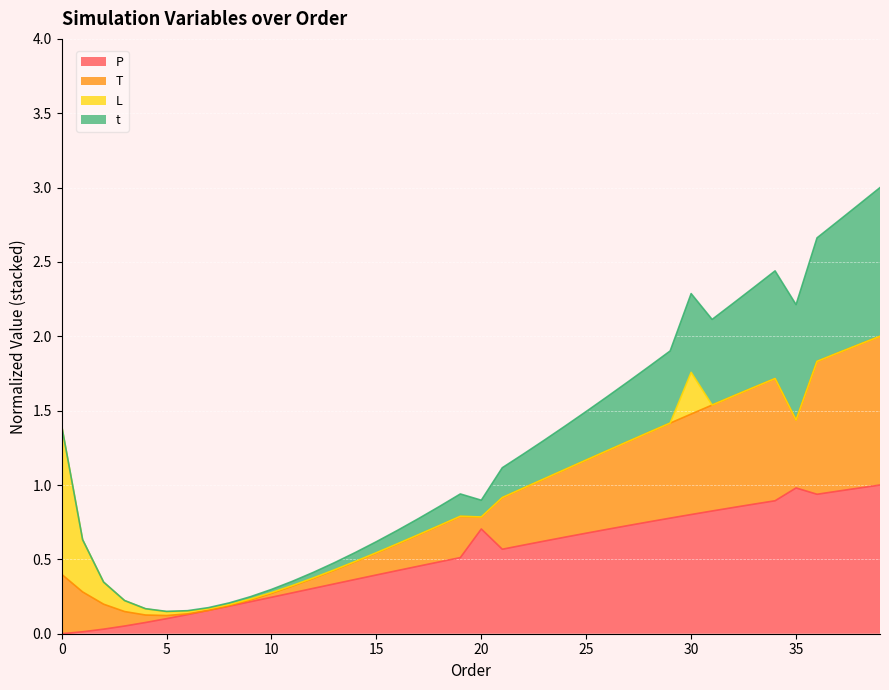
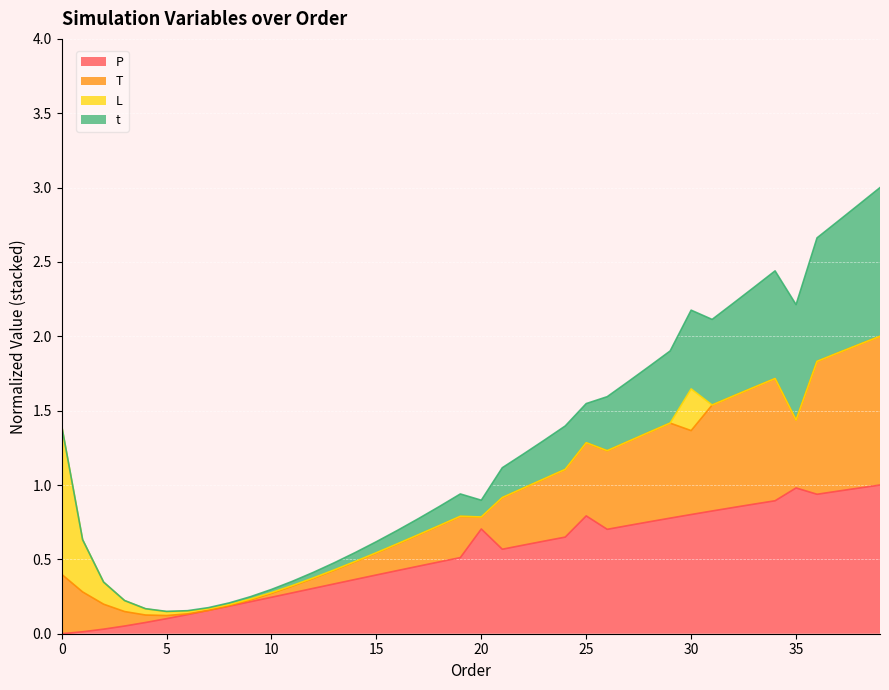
P, 25: 0.68 -> 0.79
t, 25: 0.33 -> 0.26
T, 30: 0.68 -> 0.56
